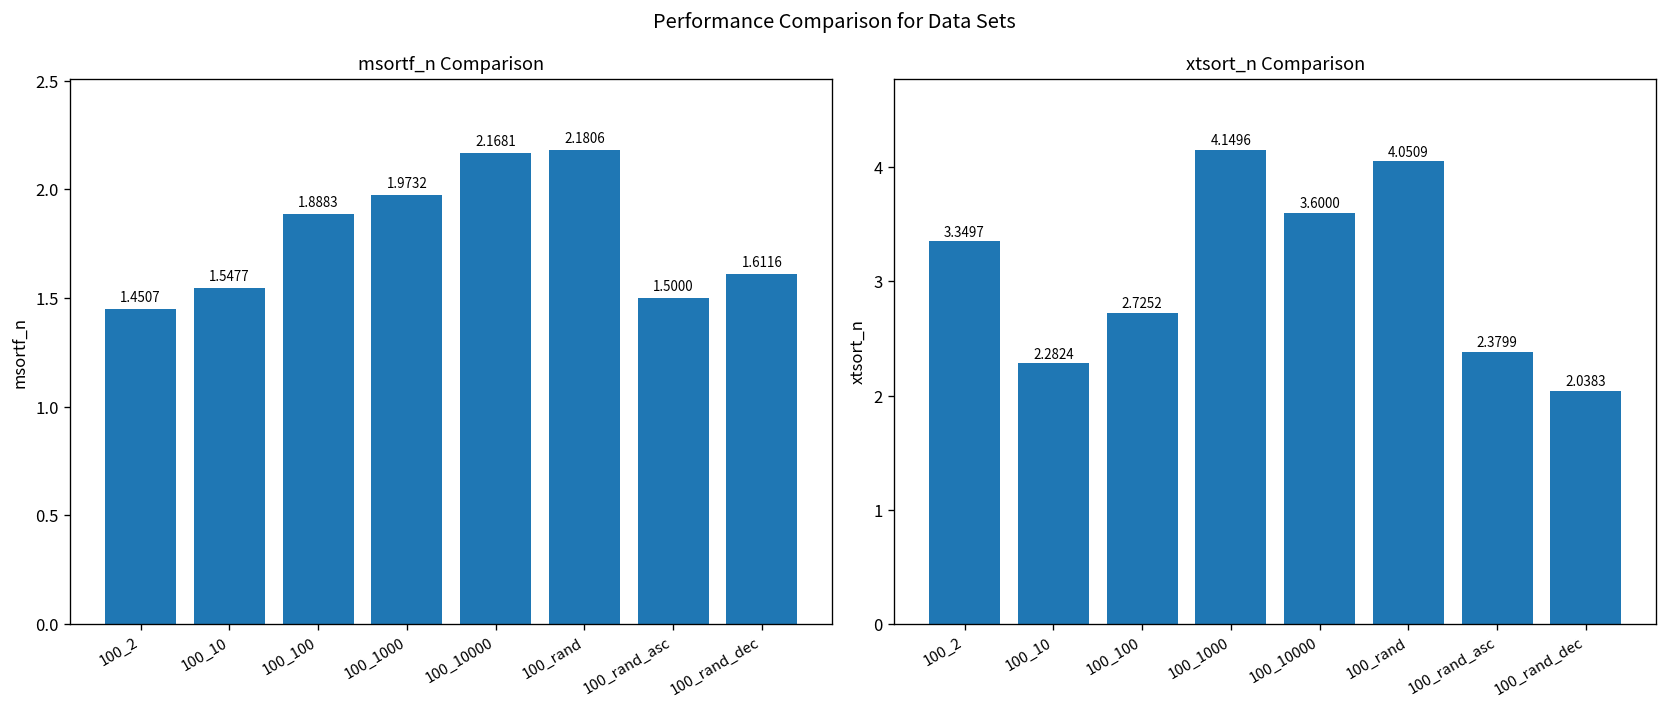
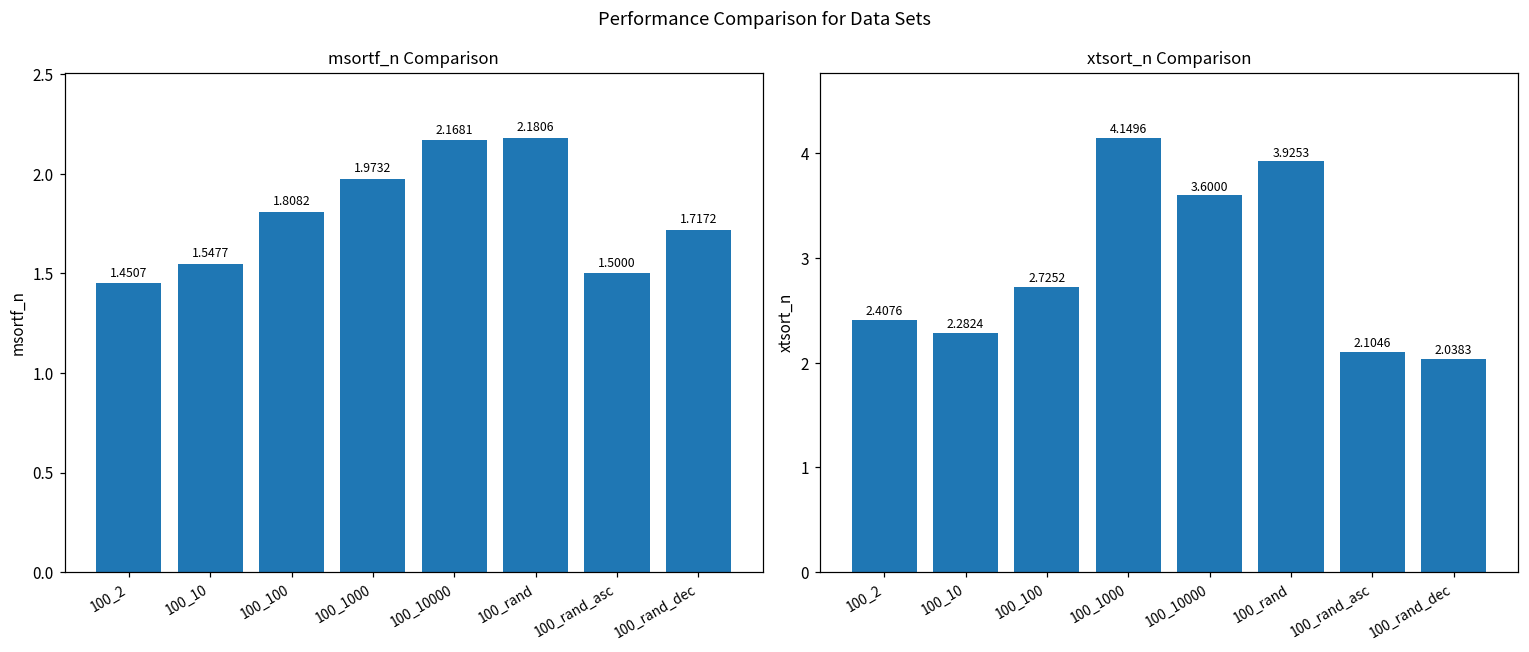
msortf_n Comparison, 100_100: 1.8883 -> 1.8082
msortf_n Comparison, 100_rand_dec: 1.6116 -> 1.7172
xtsort_n Comparison, 100_2: 3.3497 -> 2.4076
xtsort_n Comparison, 100_rand: 4.0509 -> 3.9253
xtsort_n Comparison, 100_rand_asc: 2.3799 -> 2.1046
